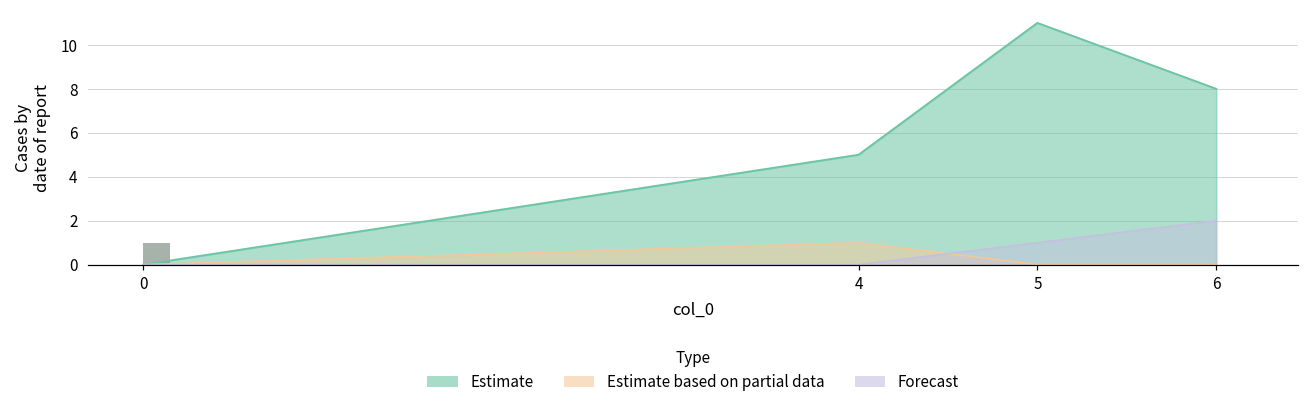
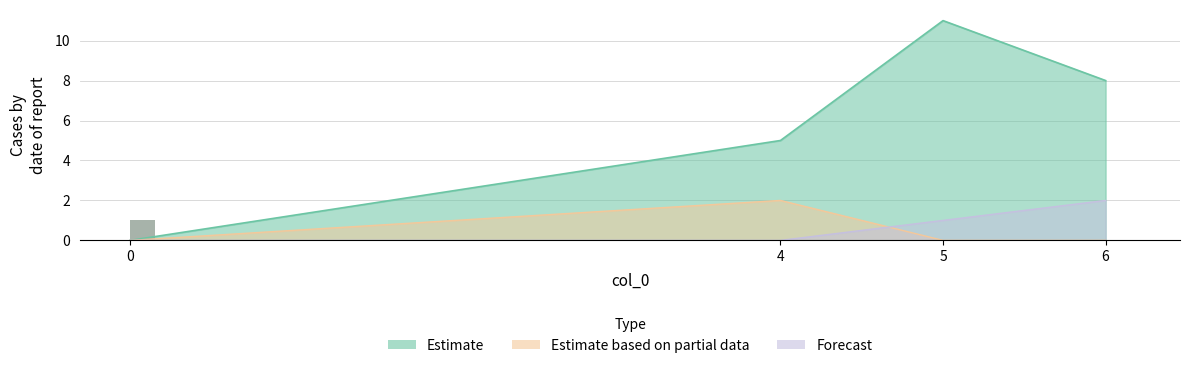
Estimate based on partial data, 4: 1 -> 2
